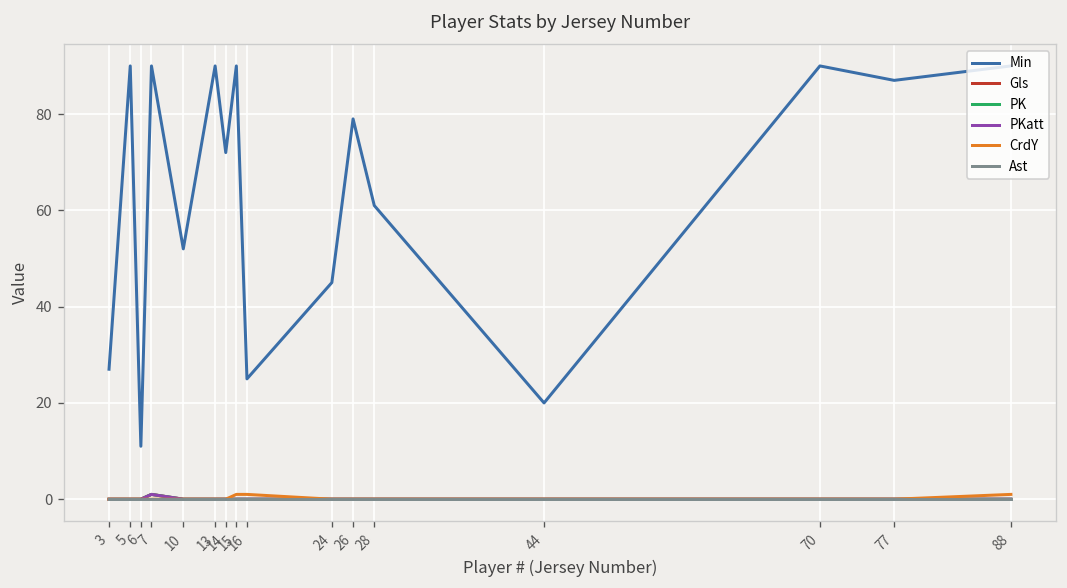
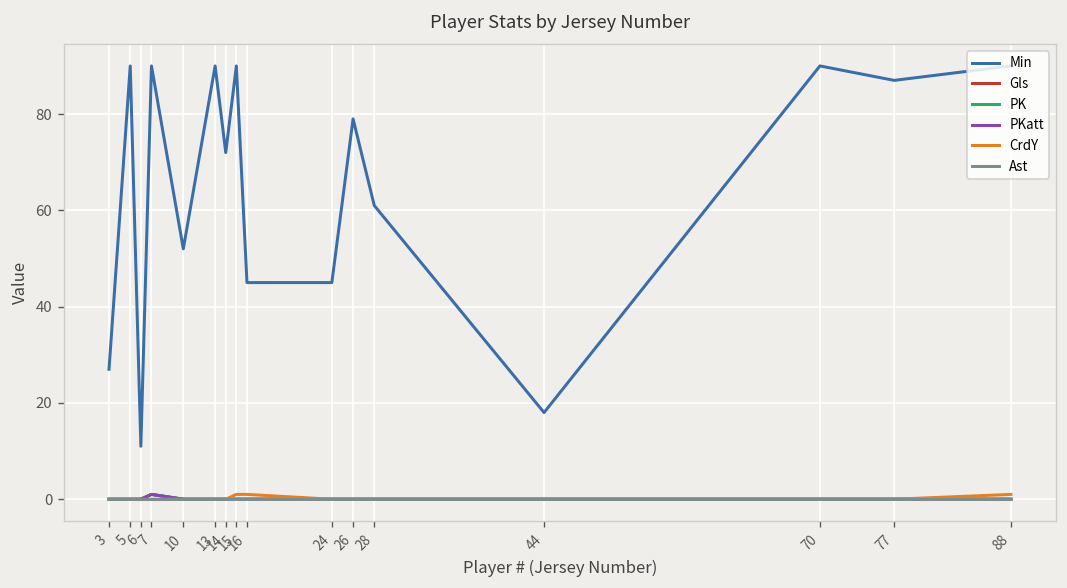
Min, 16: 25 -> 45
Min, 44: 20 -> 18
